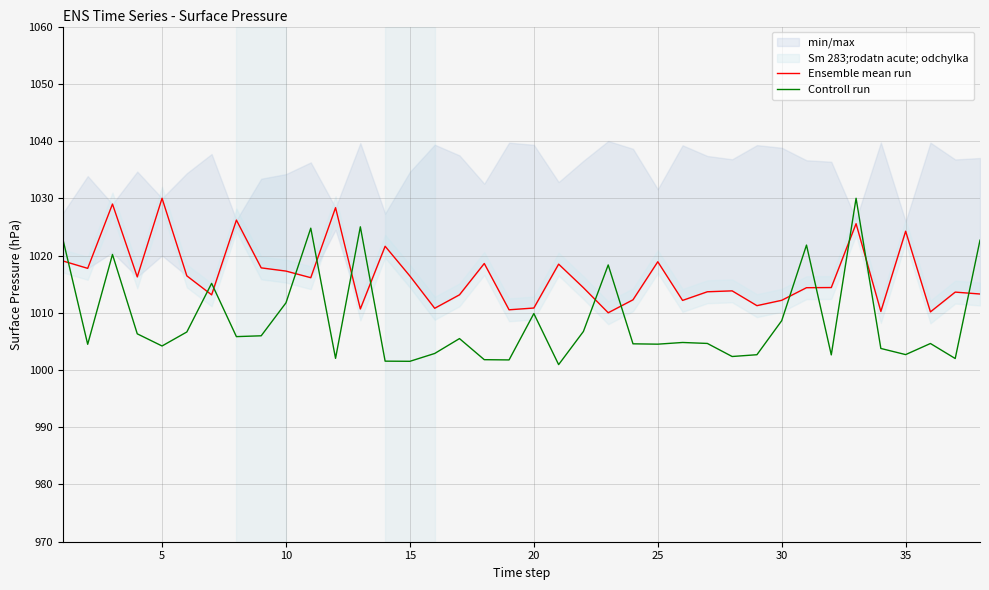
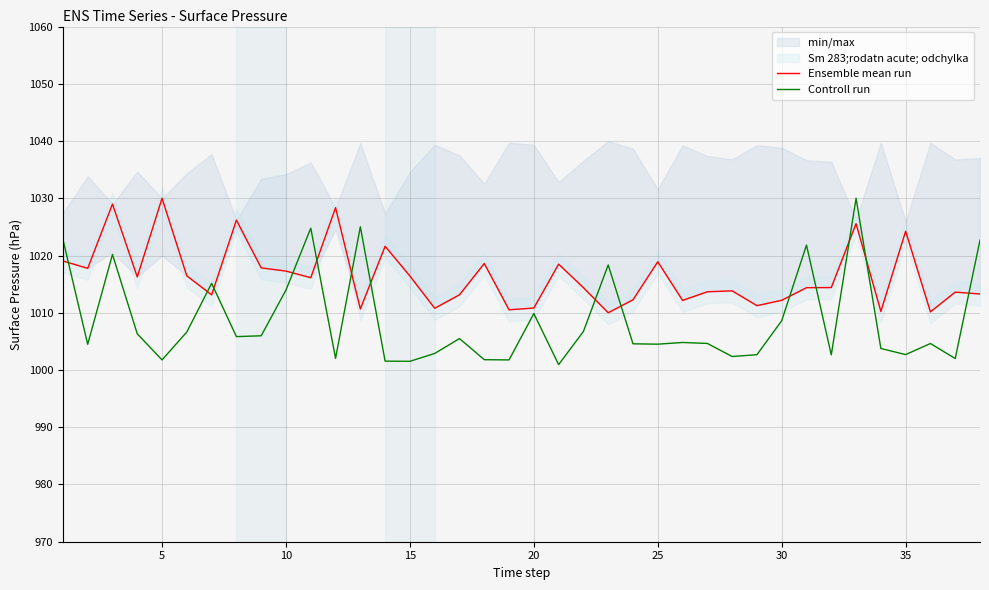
Controll run, 5: 1004 -> 1002
Controll run, 10: 1012 -> 1014
